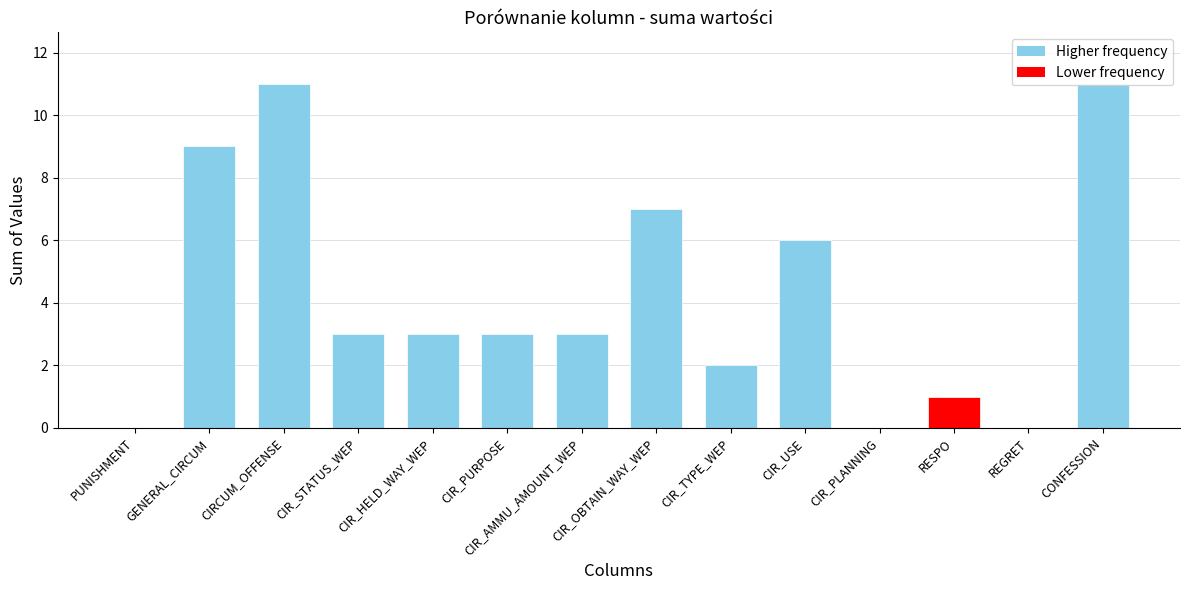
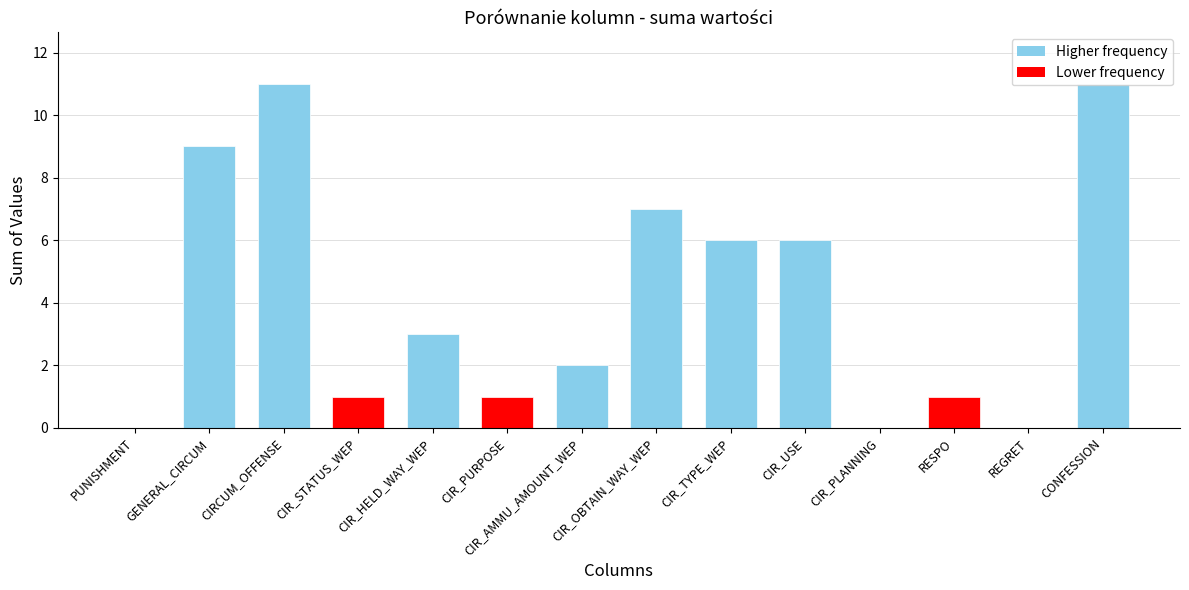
CIR_STATUS_WEP: 3 -> 1
CIR_PURPOSE: 3 -> 1
CIR_AMMU_AMOUNT_WEP: 3 -> 2
CIR_TYPE_WEP: 2 -> 6
